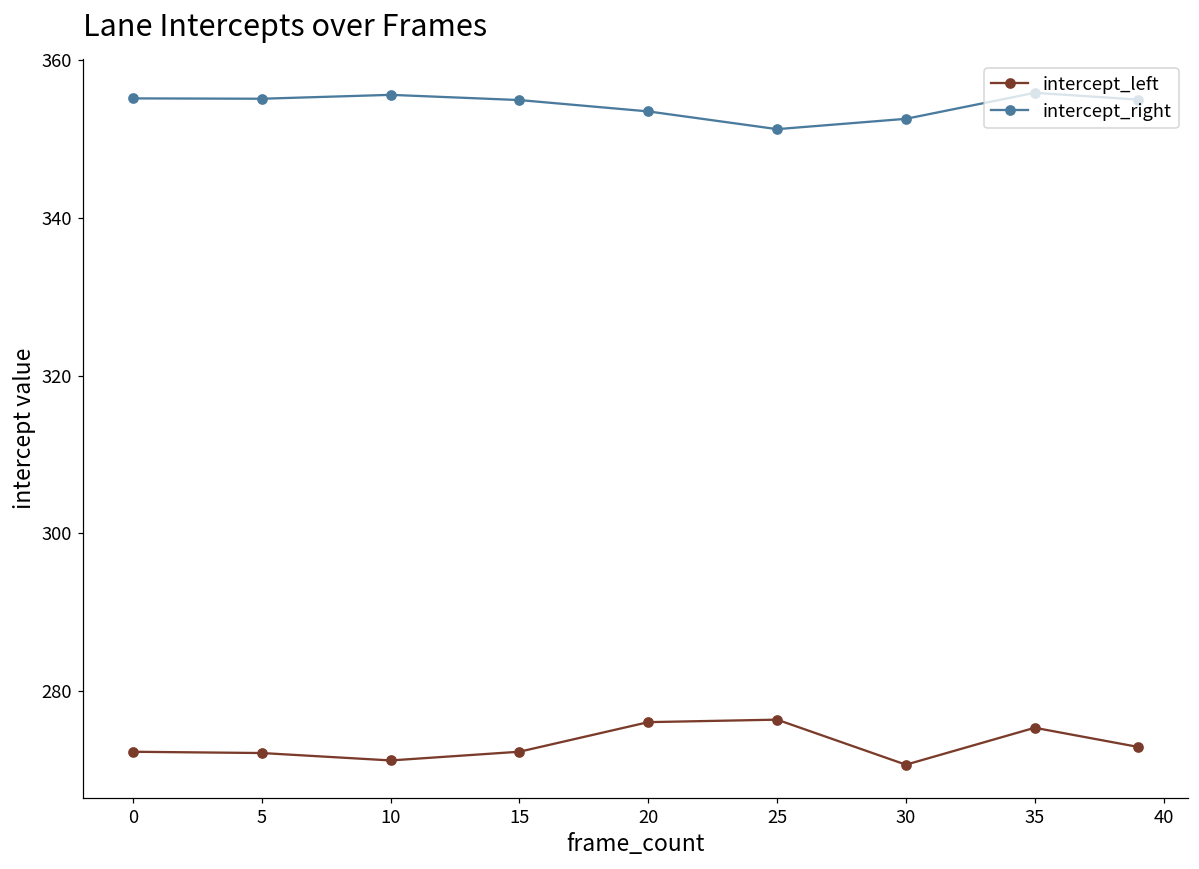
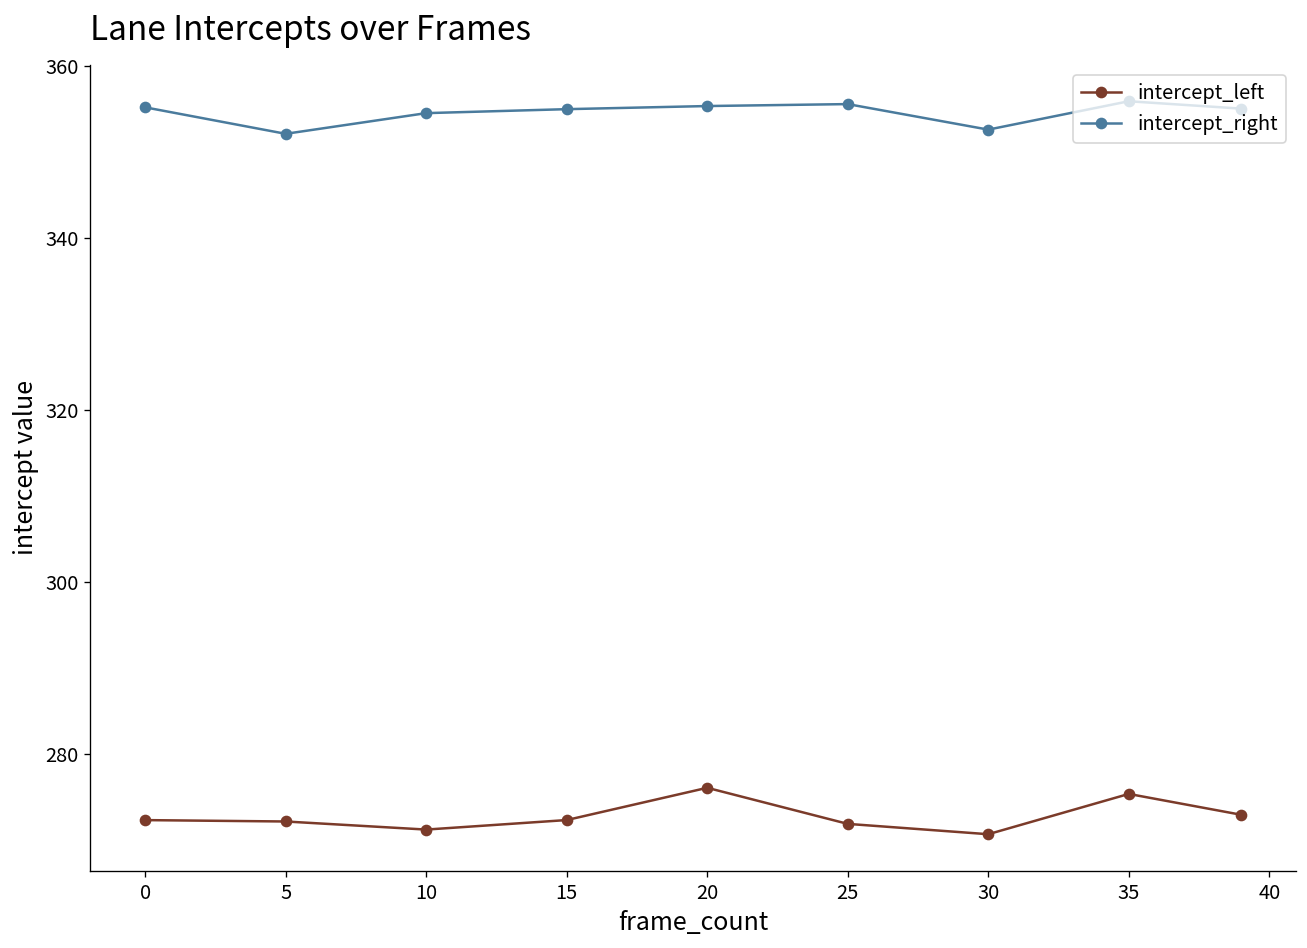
intercept_right, 5: 355 -> 352
intercept_right, 10: 356 -> 354
intercept_right, 20: 354 -> 355
intercept_left, 25: 276 -> 272
intercept_right, 25: 351 -> 356
